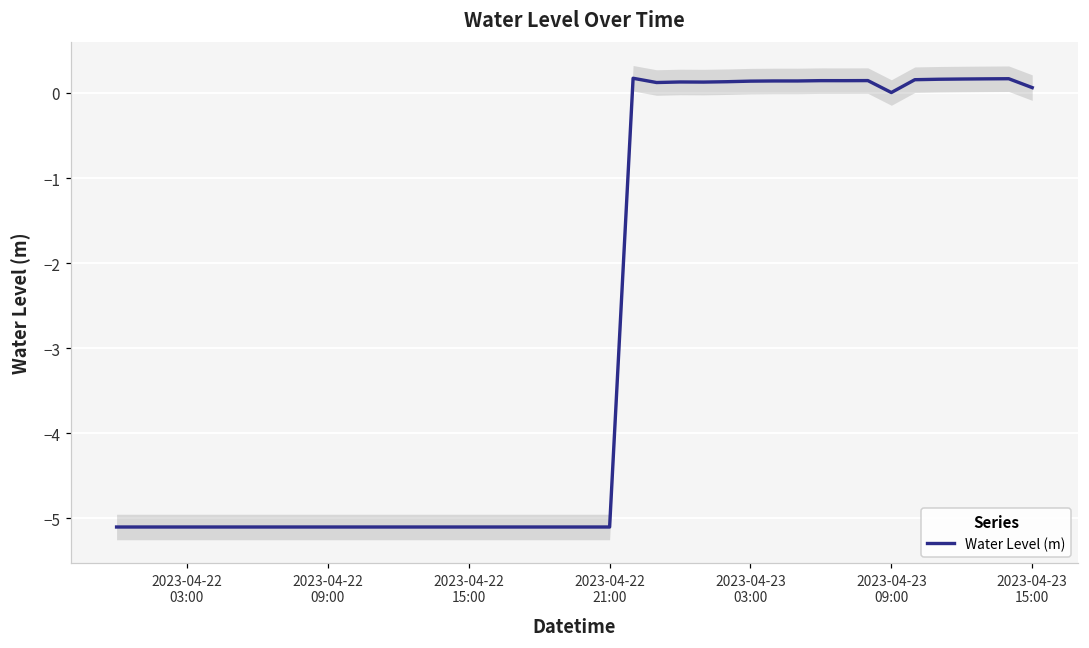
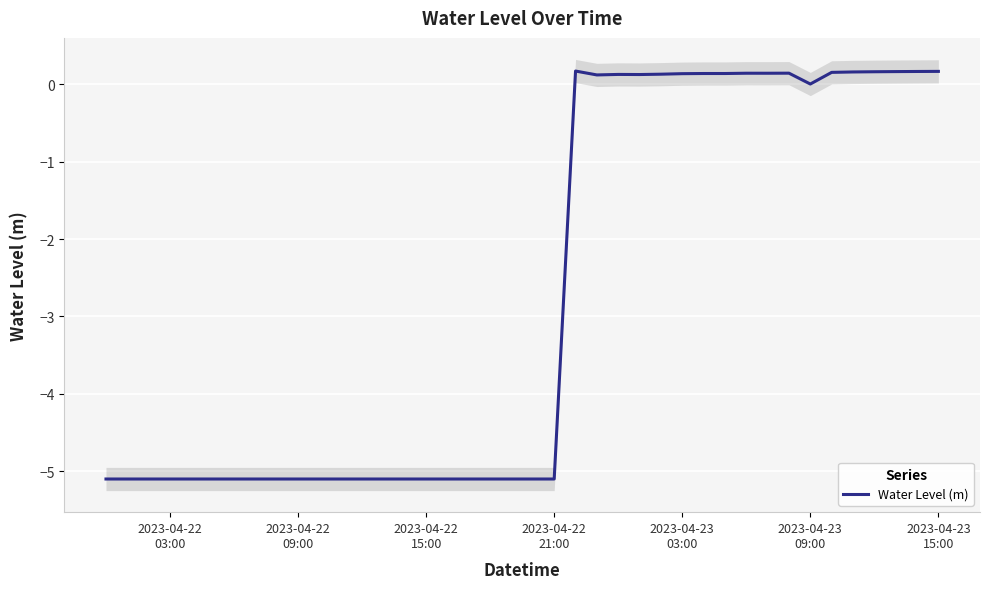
Water Level (m), 2023-04-23 15:00: 0.1 -> 0.2
